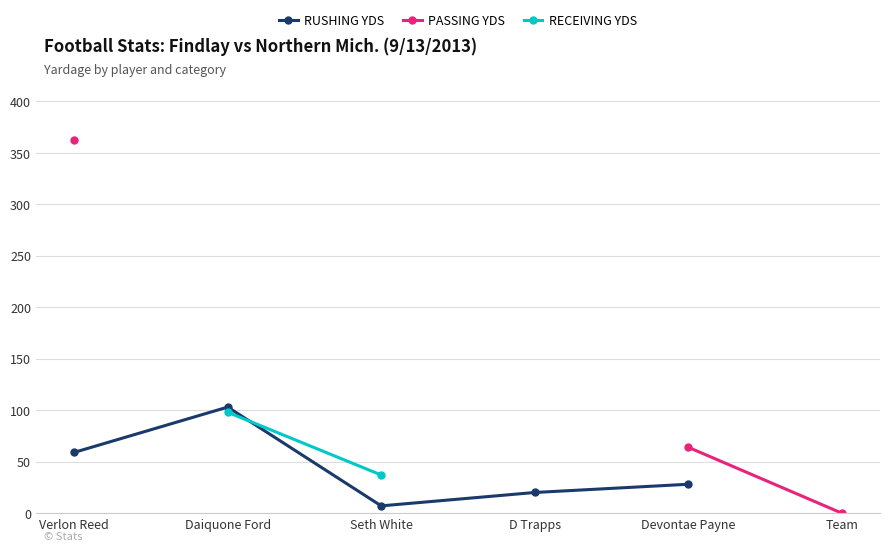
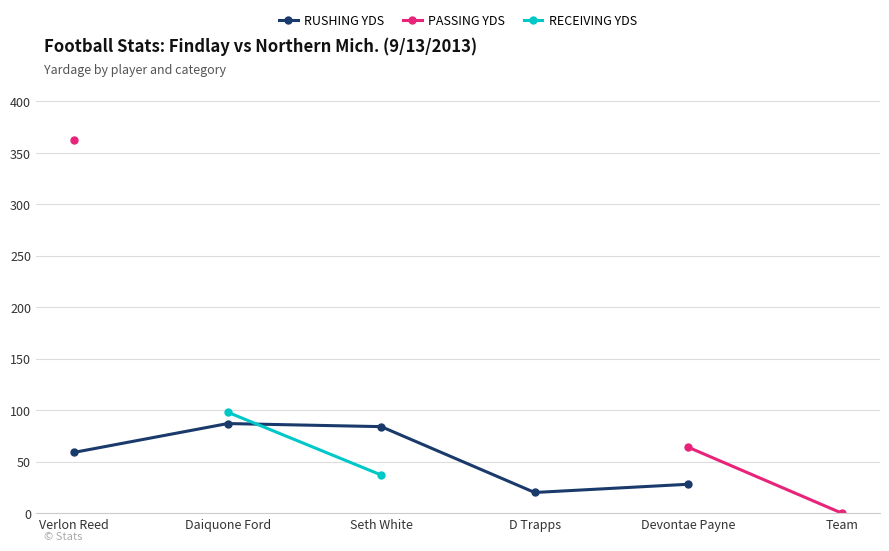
RUSHING YDS, Daiquone Ford: 103 -> 87
RUSHING YDS, Seth White: 7 -> 84
